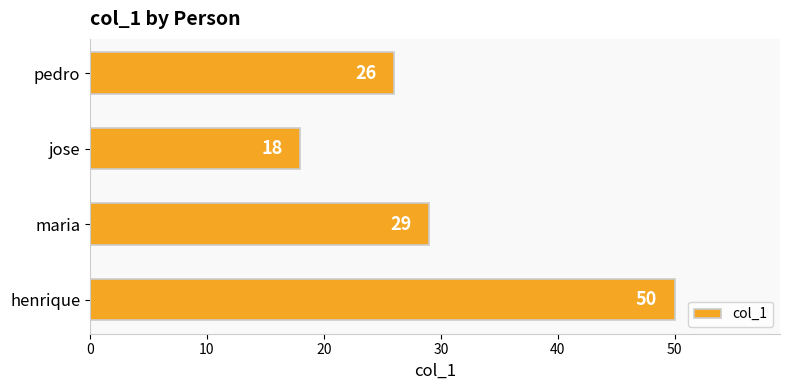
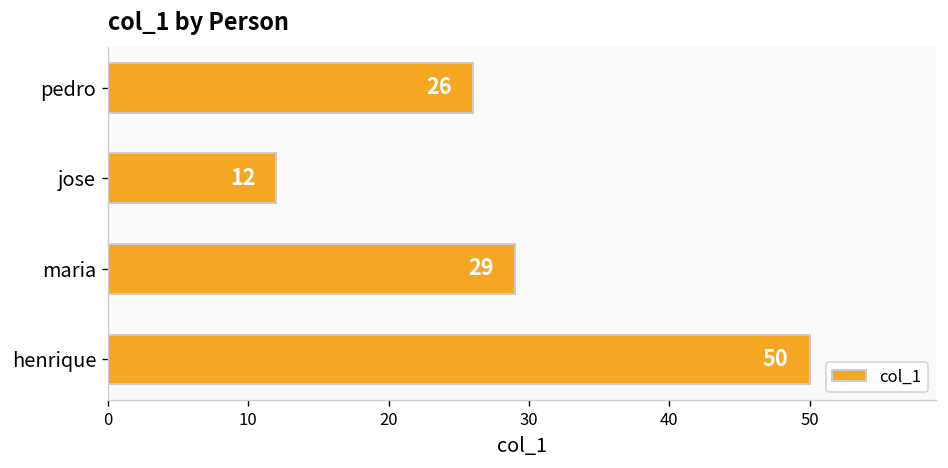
jose: 18 -> 12
